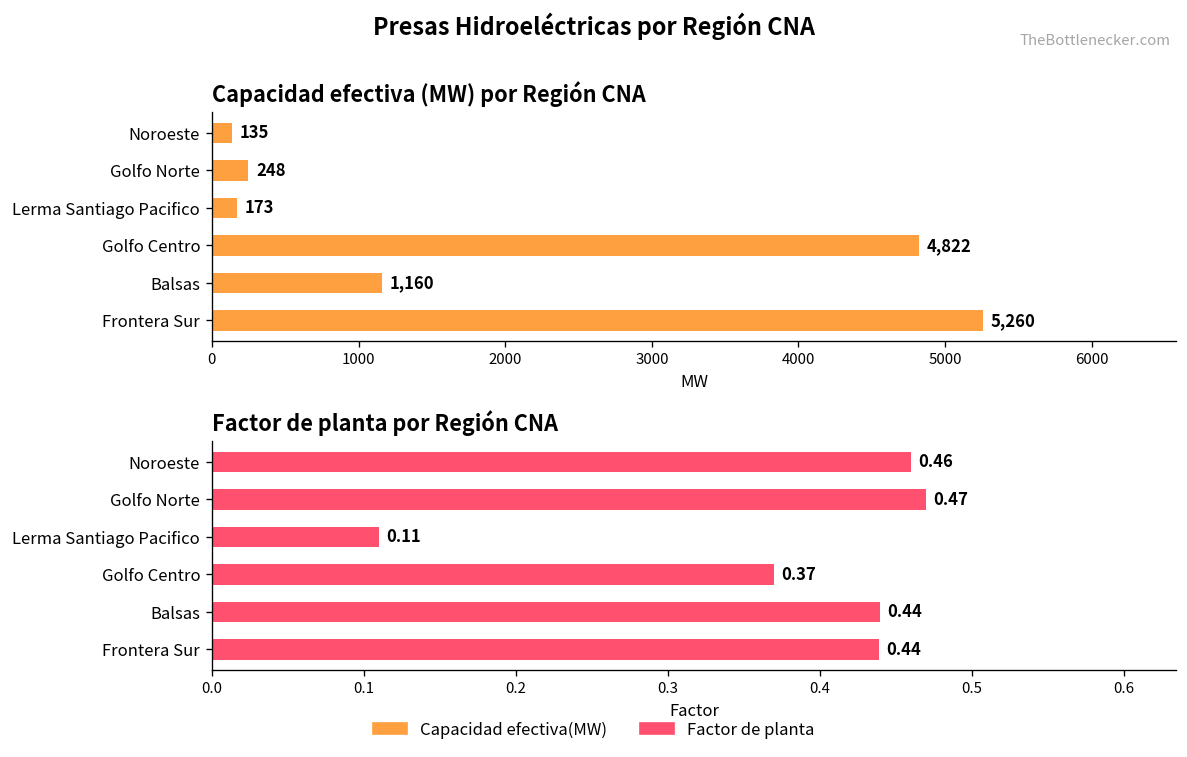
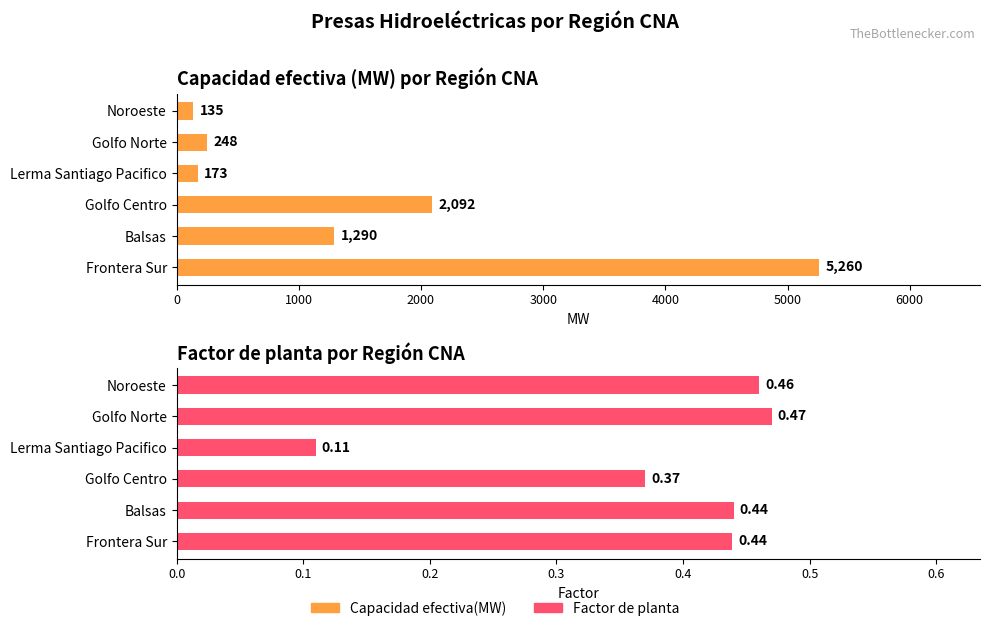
Capacidad efectiva (MW) por Región CNA, Golfo Centro: 4,822 -> 2,092
Capacidad efectiva (MW) por Región CNA, Balsas: 1,160 -> 1,290
